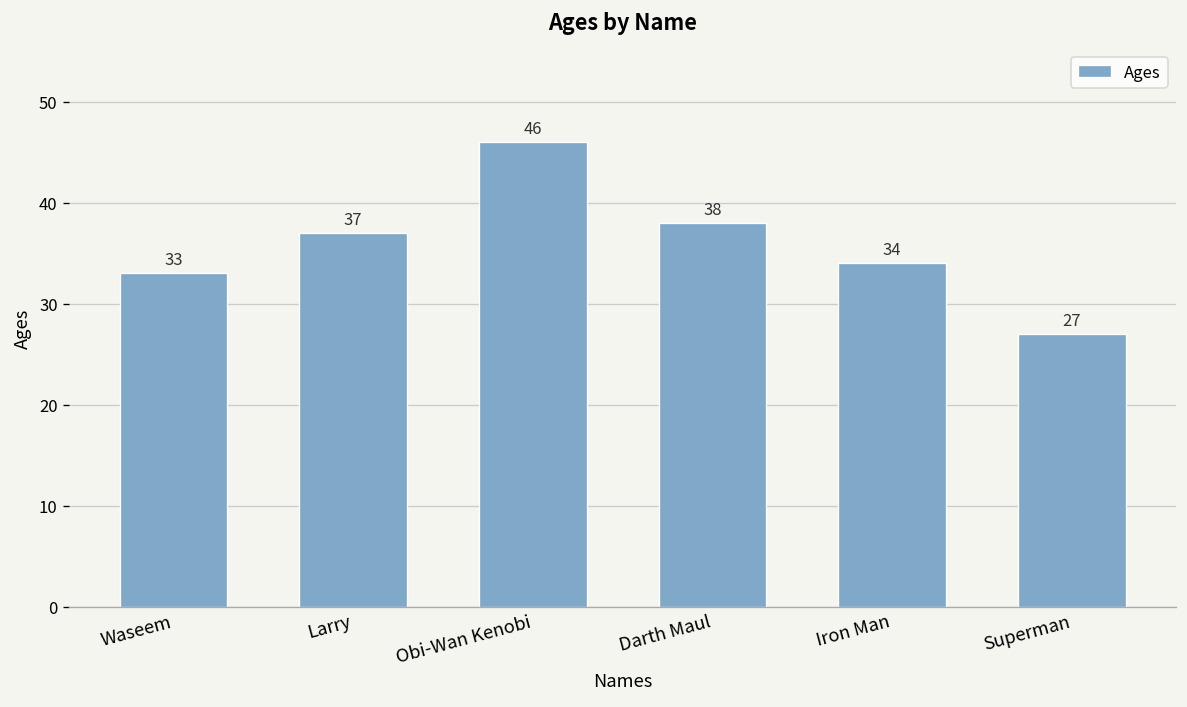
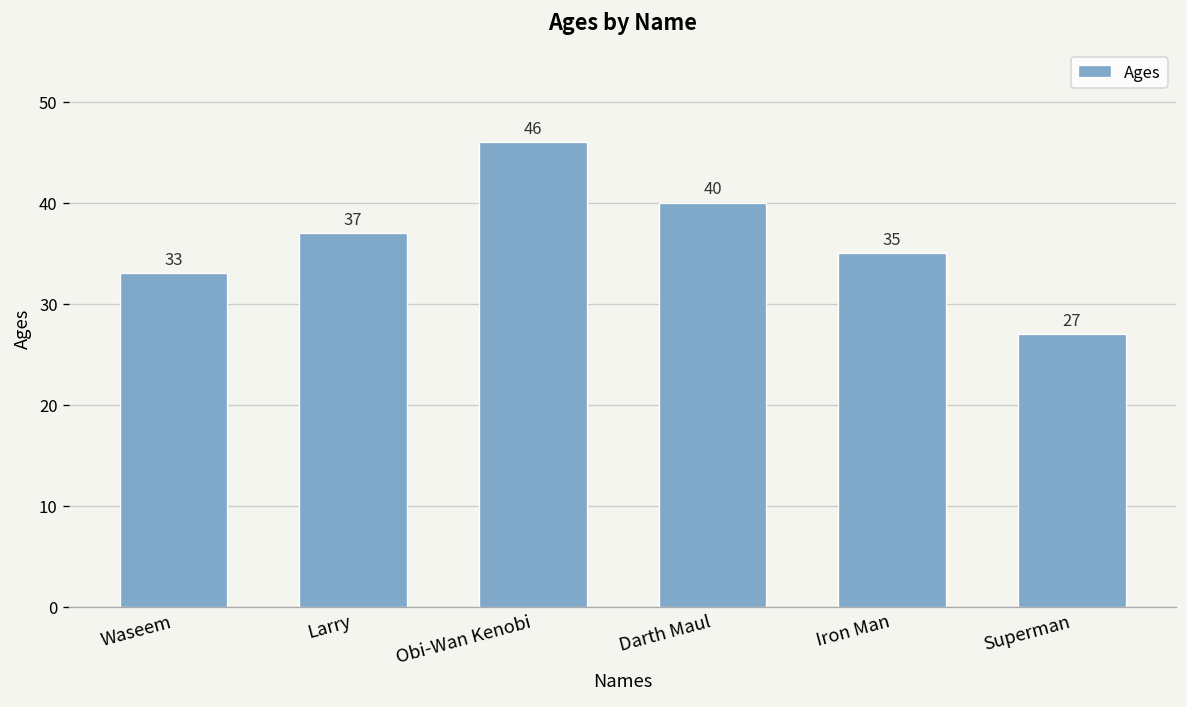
Darth Maul: 38 -> 40
Iron Man: 34 -> 35
